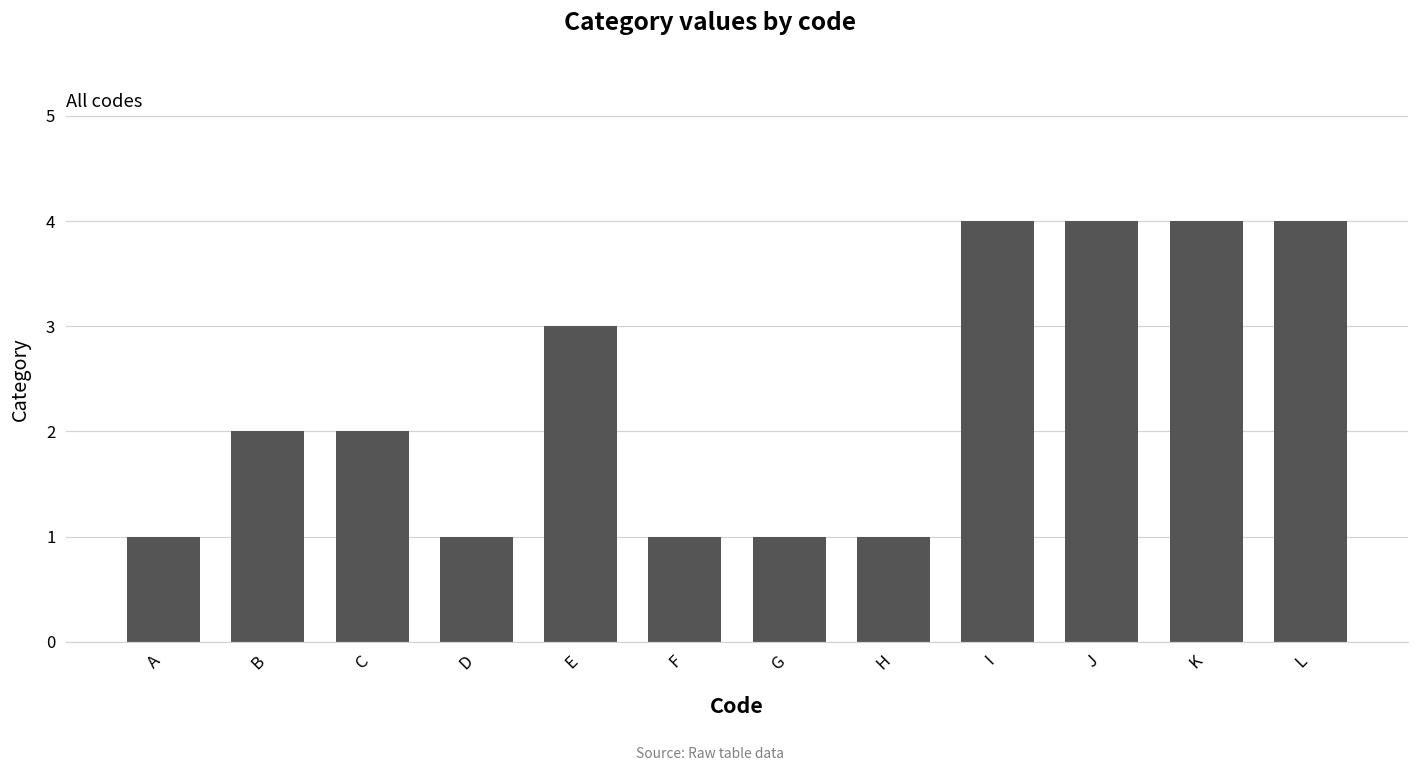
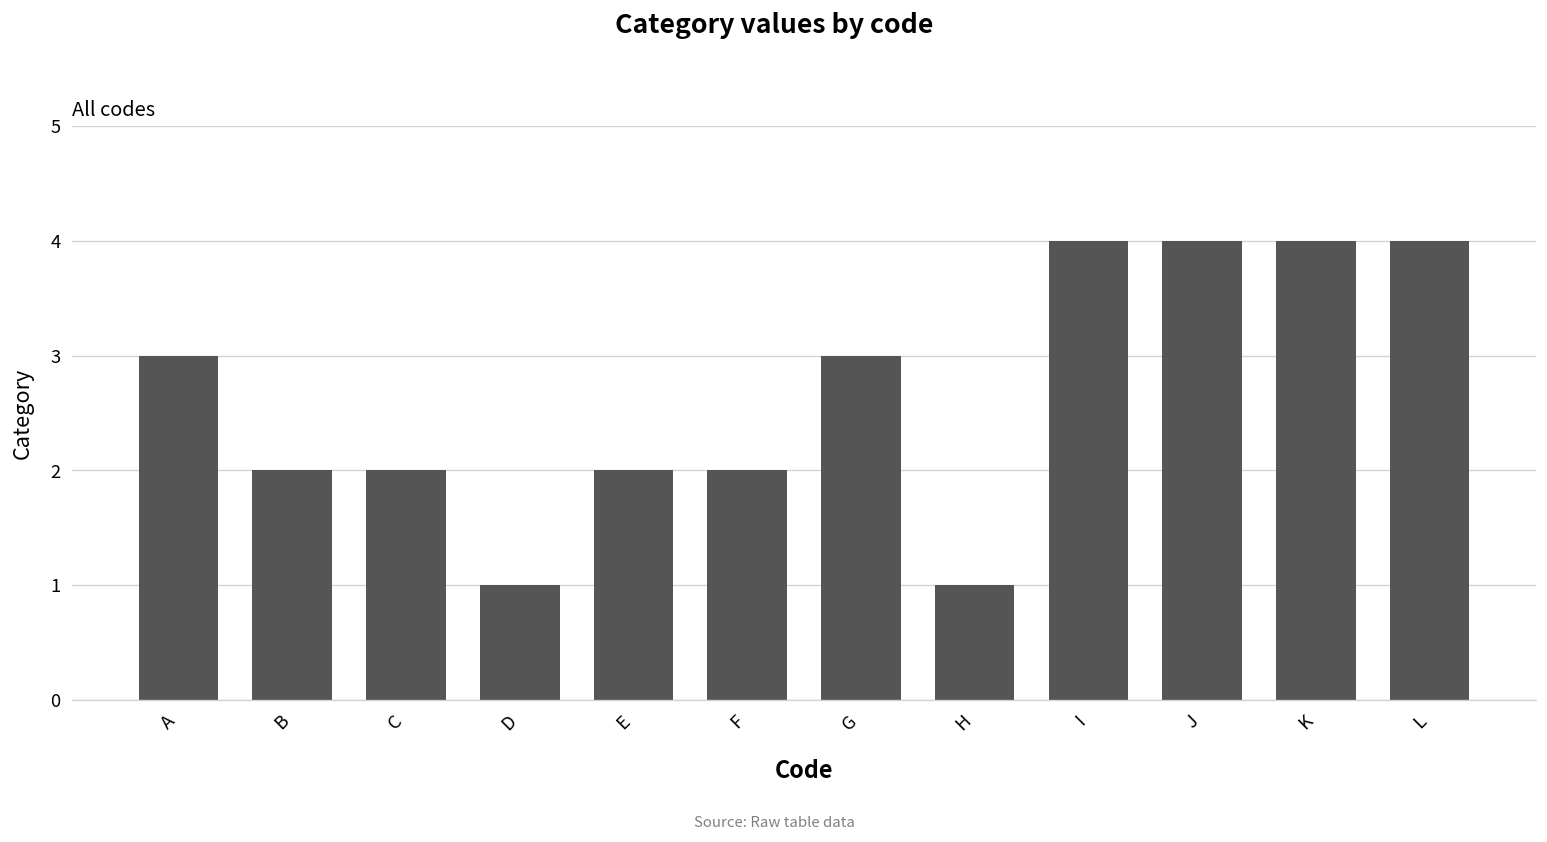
A: 1 -> 3
E: 3 -> 2
F: 1 -> 2
G: 1 -> 3
